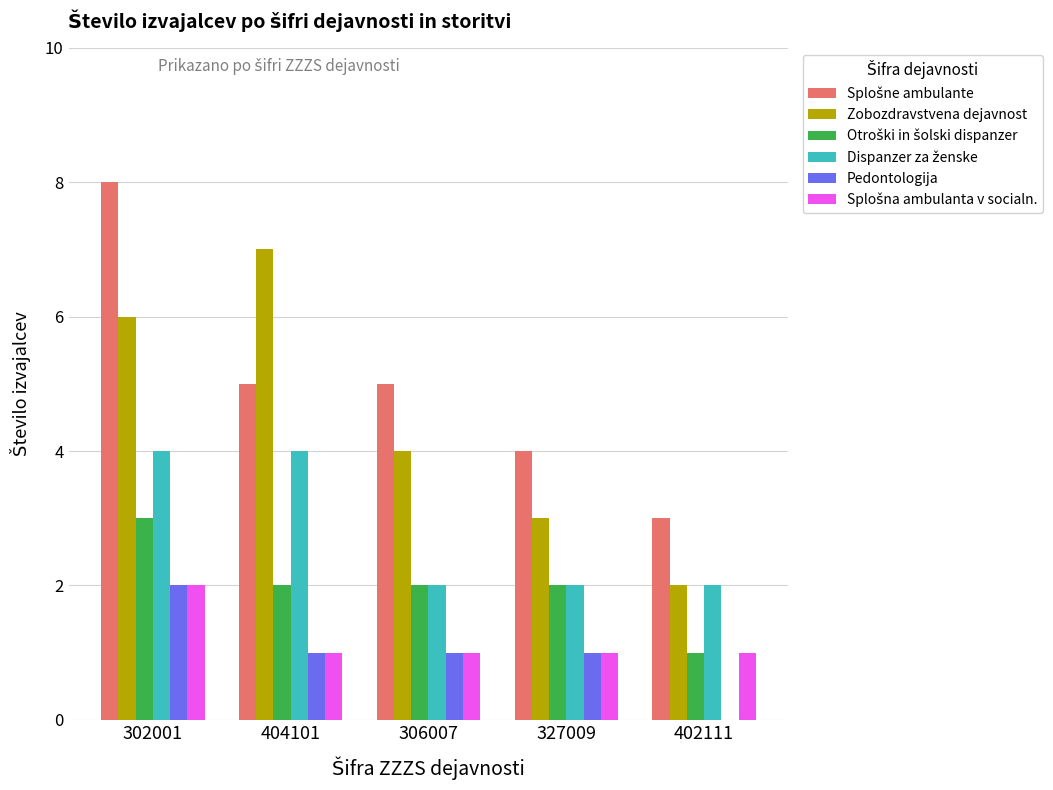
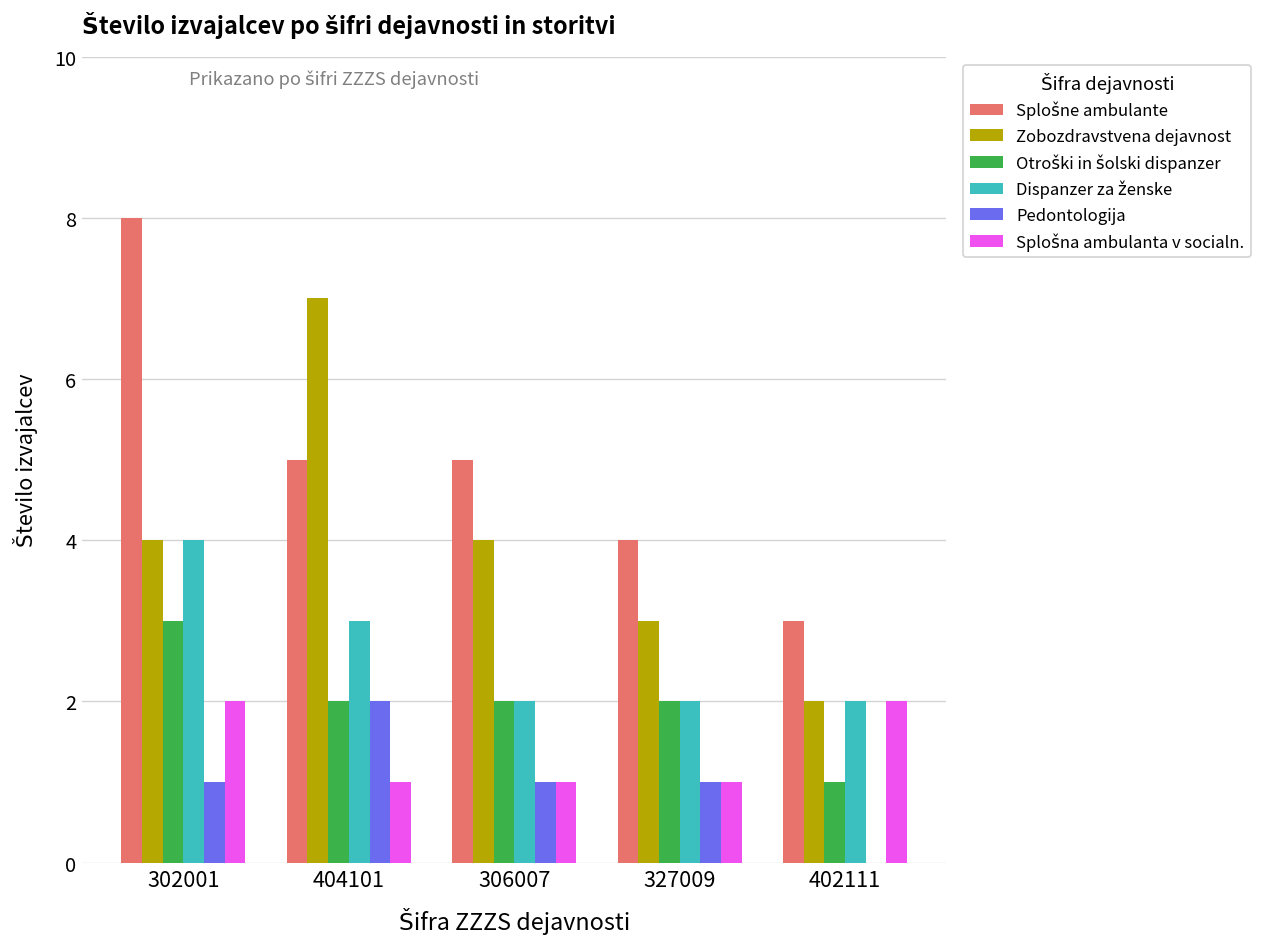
Zobozdravstvena dejavnost, 302001: 6 -> 4
Pedontologija, 302001: 2 -> 1
Dispanzer za ženske, 404101: 4 -> 3
Pedontologija, 404101: 1 -> 2
Splošna ambulanta v socialn., 402111: 1 -> 2
